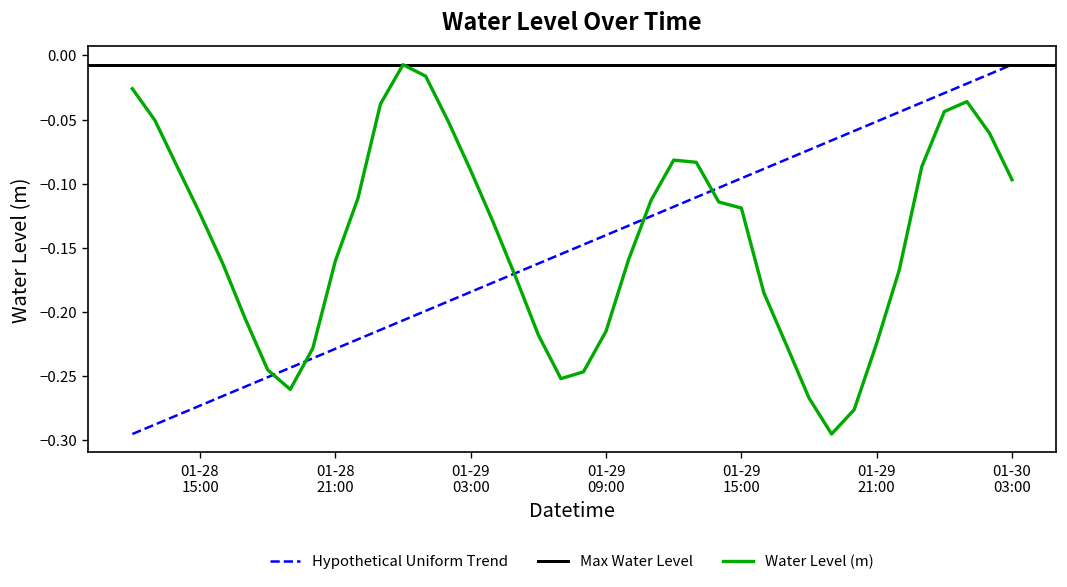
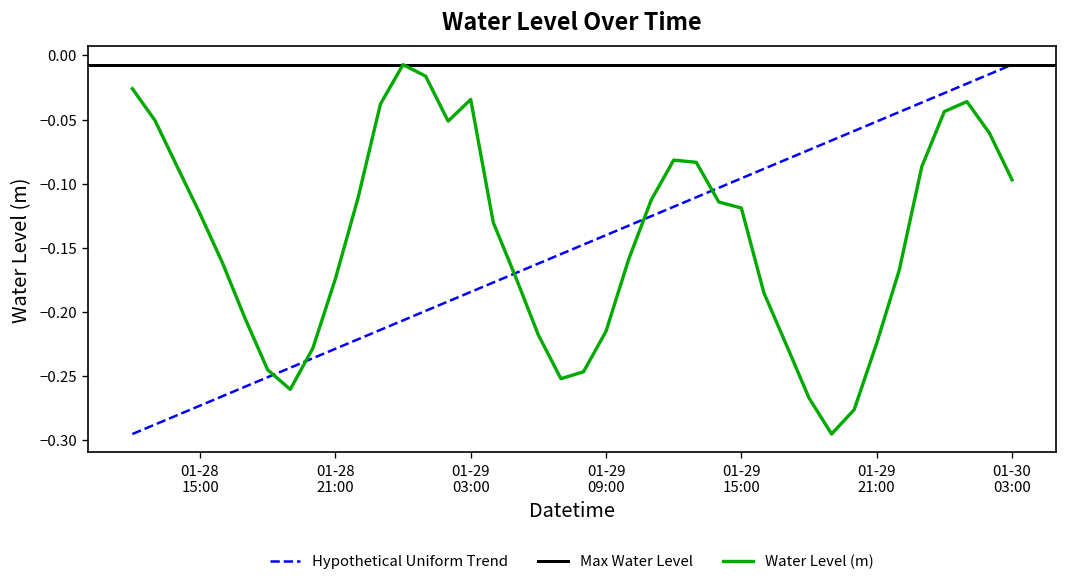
Water Level (m), 01-28 21:00: -0.160 -> -0.174
Water Level (m), 01-29 03:00: -0.090 -> -0.034
